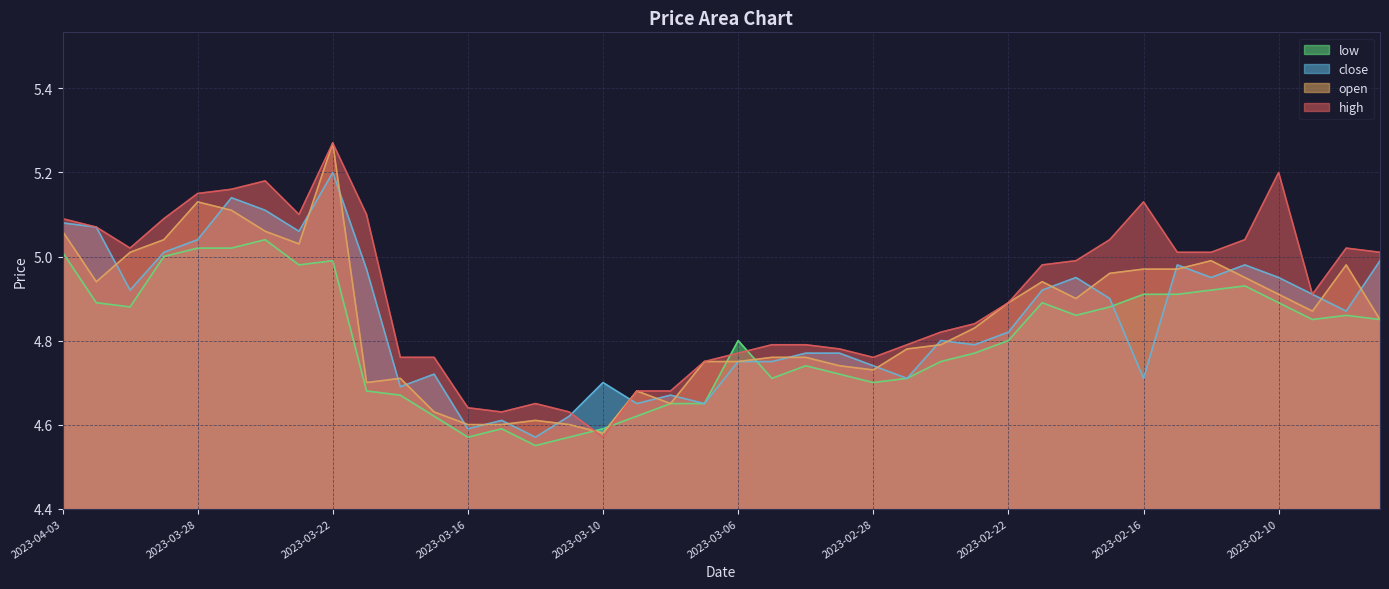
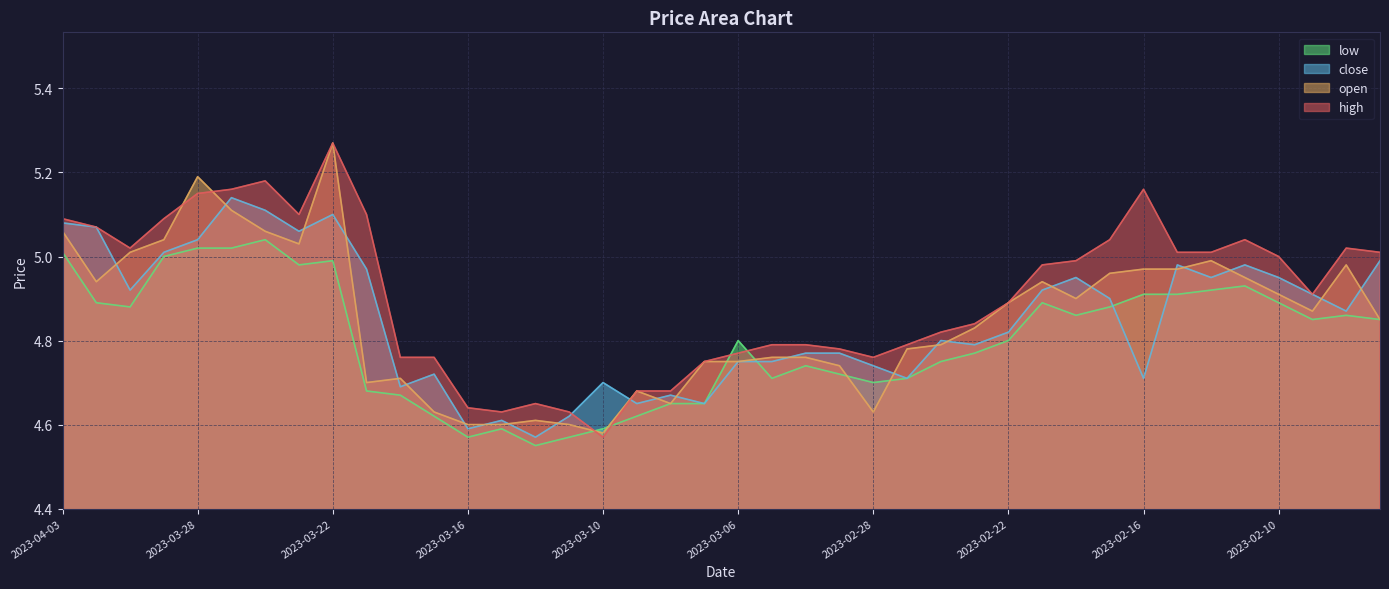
open, 2023-03-28: 5.13 -> 5.19
close, 2023-03-22: 5.2 -> 5.1
open, 2023-02-28: 4.73 -> 4.63
high, 2023-02-16: 5.13 -> 5.16
high, 2023-02-10: 5.2 -> 5.0
